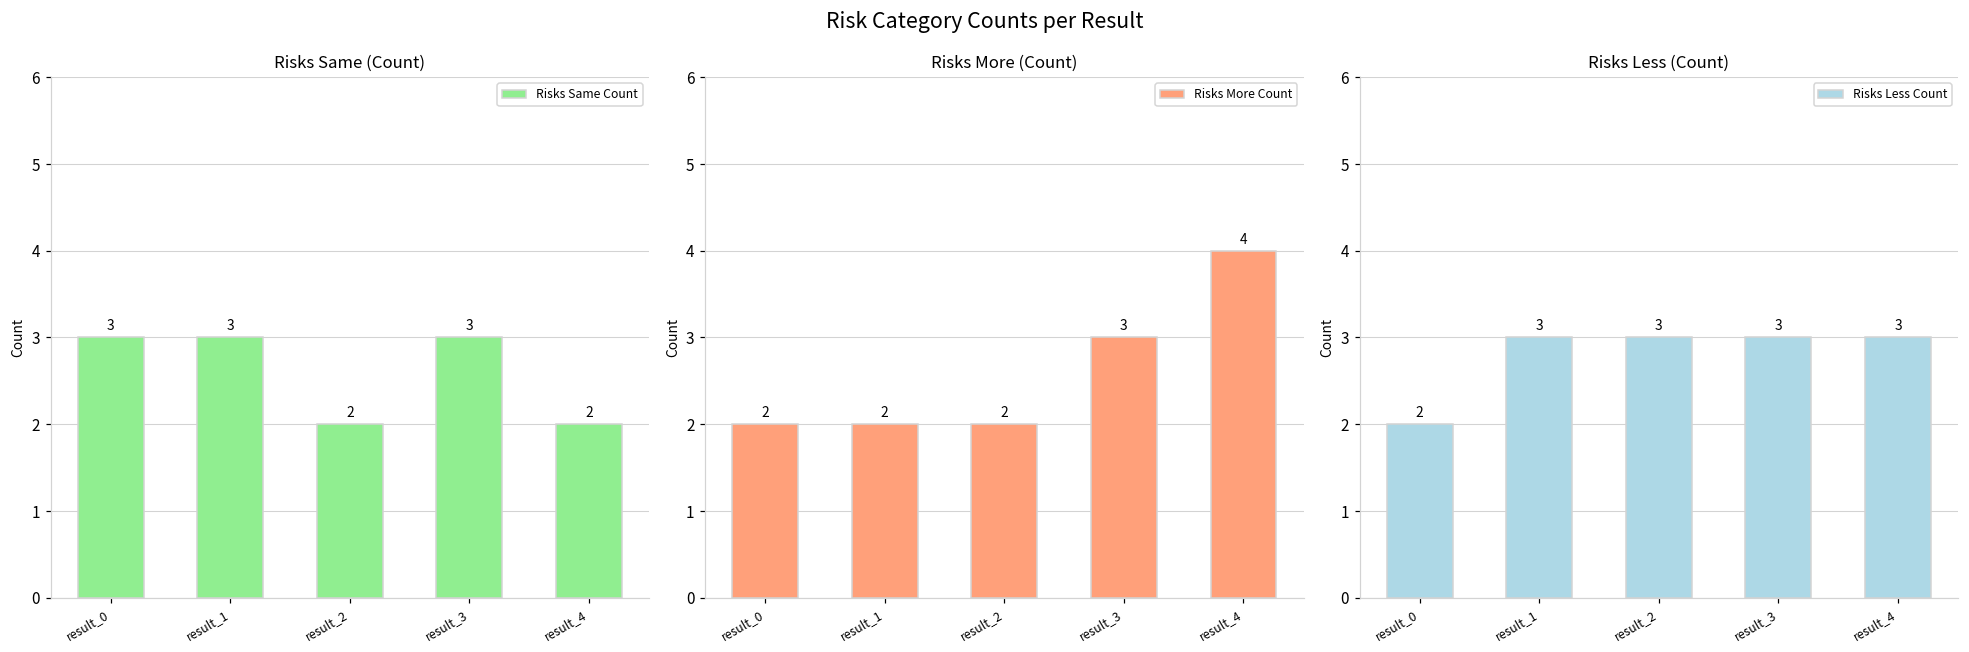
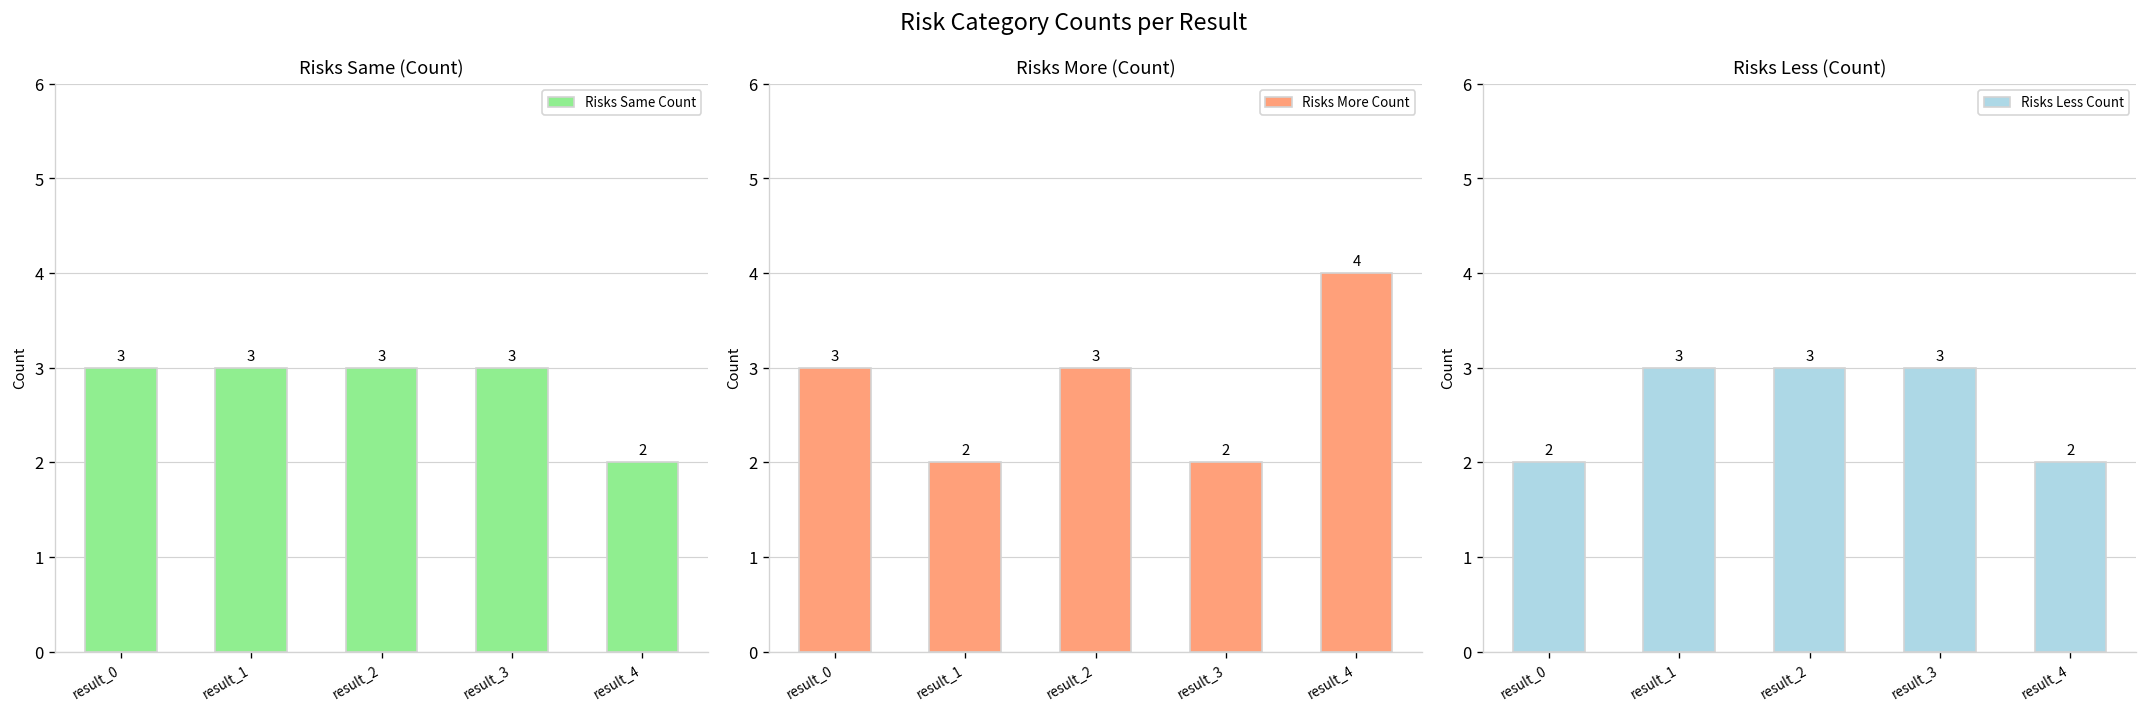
Risks Same (Count), result_2: 2 -> 3
Risks More (Count), result_0: 2 -> 3
Risks More (Count), result_2: 2 -> 3
Risks More (Count), result_3: 3 -> 2
Risks Less (Count), result_4: 3 -> 2
